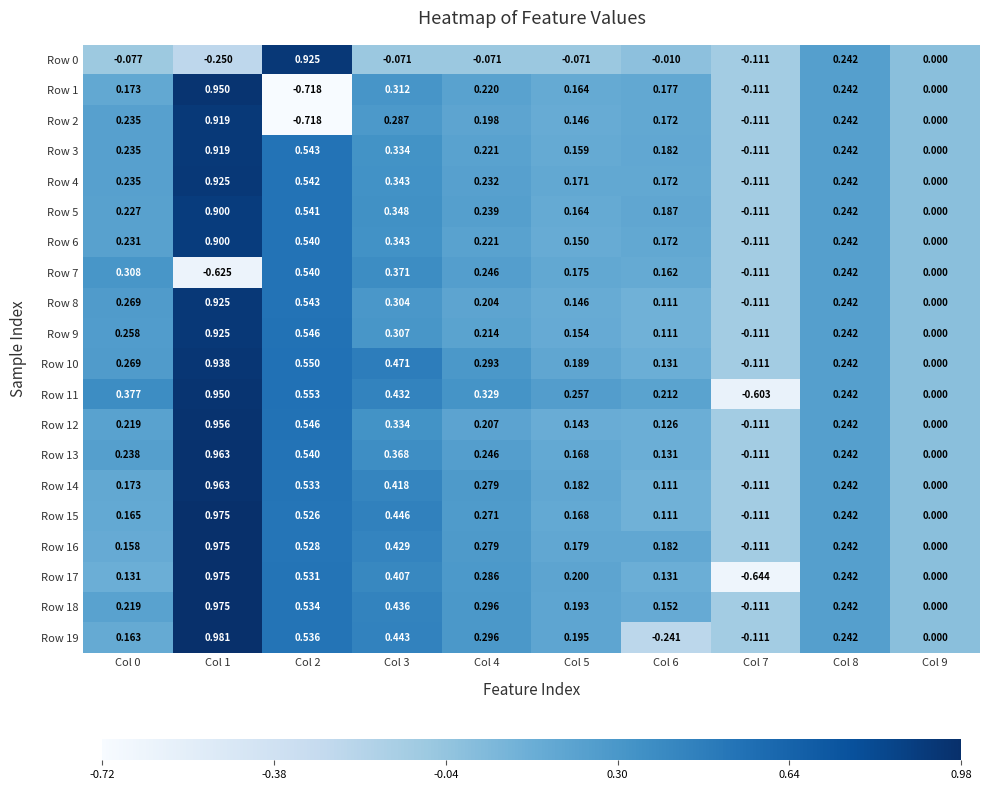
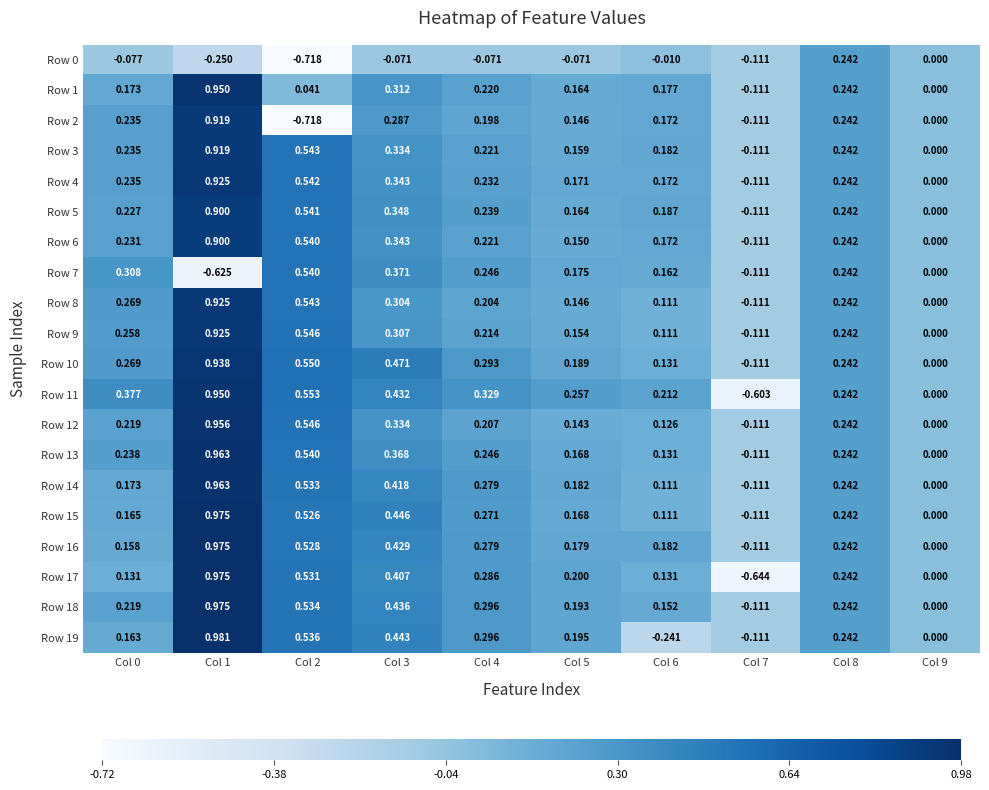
Row 0, Col 2: 0.925 -> -0.718
Row 1, Col 2: -0.718 -> 0.041
